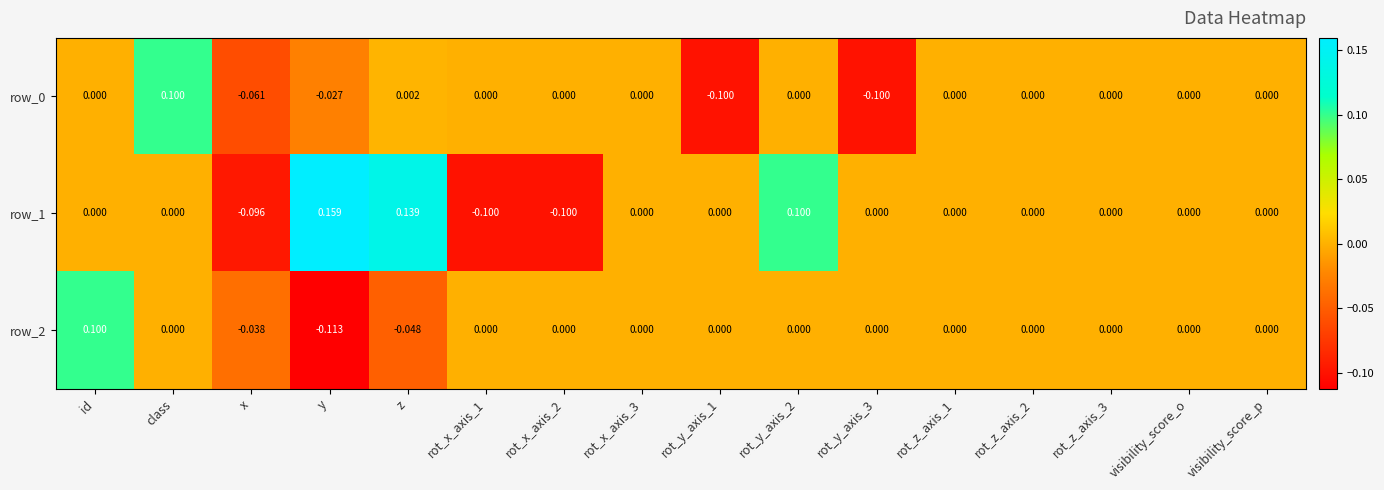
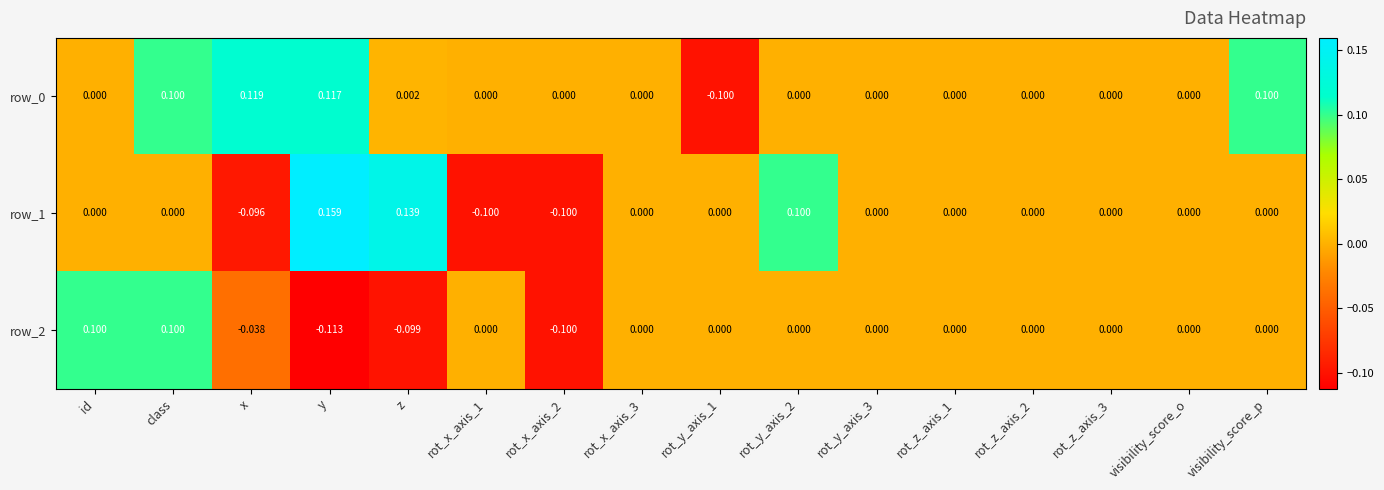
row_0, x: -0.061 -> 0.119
row_0, y: -0.027 -> 0.117
row_0, rot_y_axis_3: -0.100 -> 0.000
row_0, visibility_score_p: 0.000 -> 0.100
row_2, class: 0.000 -> 0.100
row_2, z: -0.048 -> -0.099
row_2, rot_x_axis_2: 0.000 -> -0.100
